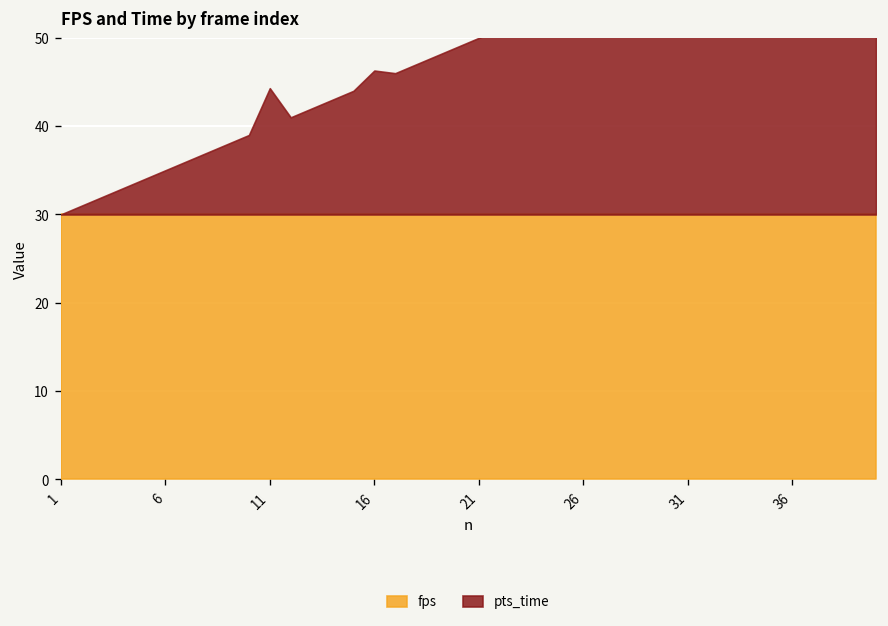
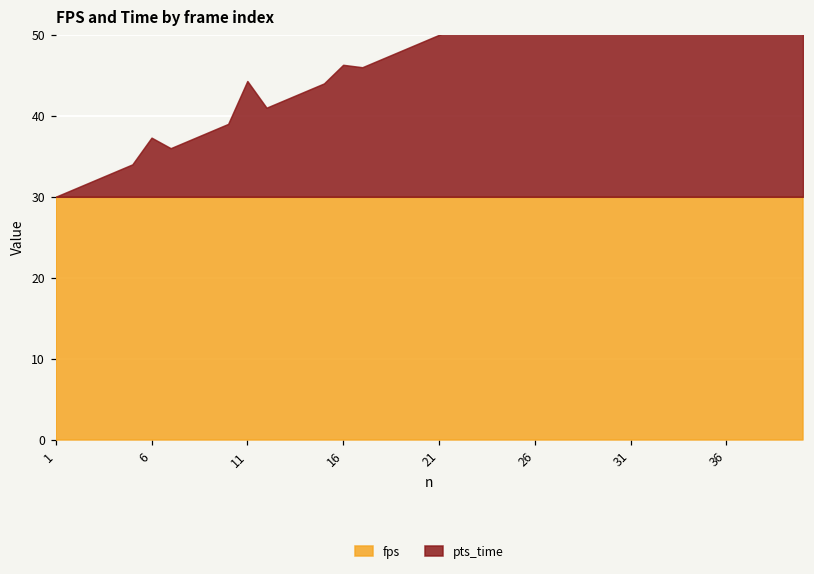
pts_time, 6: 5 -> 7
